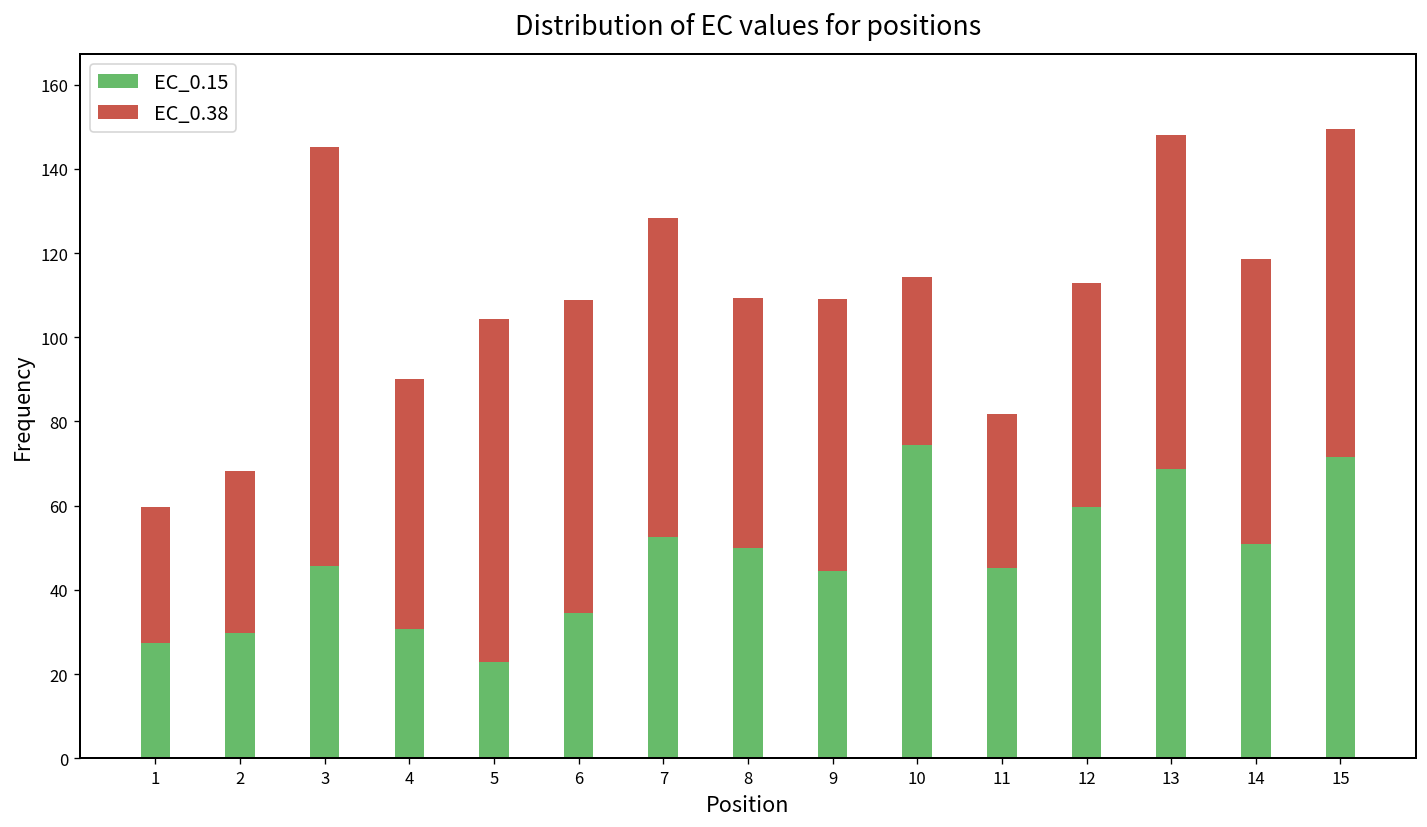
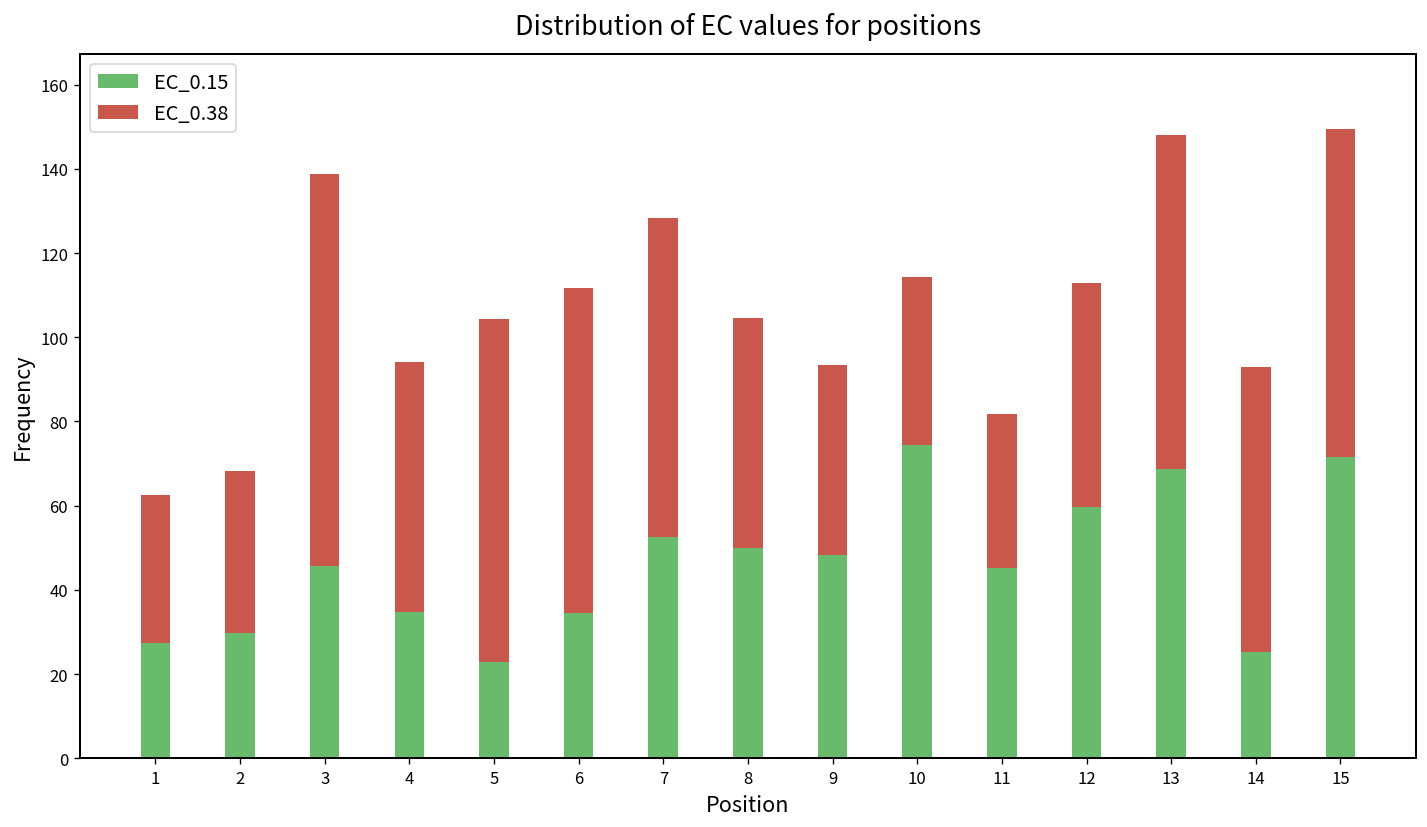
EC_0.38, 1: 32 -> 35
EC_0.38, 3: 100 -> 93
EC_0.15, 4: 31 -> 35
EC_0.38, 6: 74 -> 77
EC_0.38, 8: 59 -> 55
EC_0.15, 9: 44 -> 48
EC_0.38, 9: 65 -> 45
EC_0.15, 14: 51 -> 25
